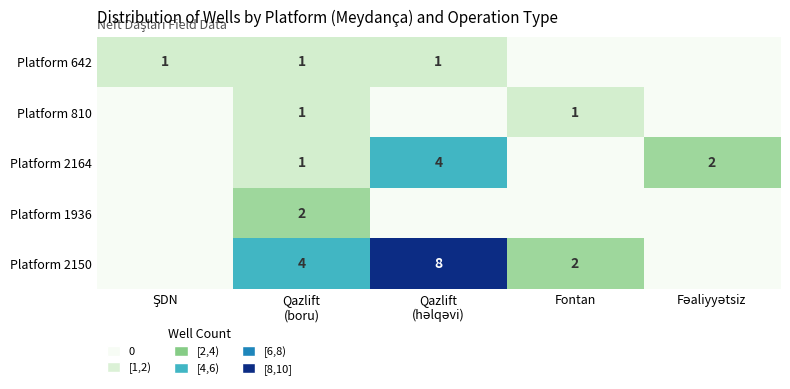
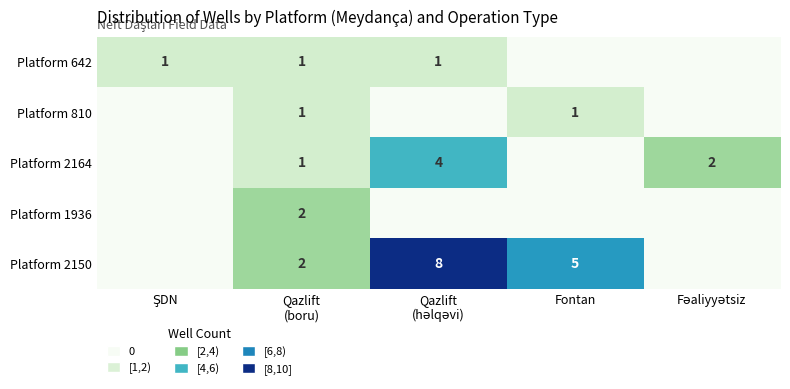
Platform 2150, Qazlift (boru): 4 -> 2
Platform 2150, Fontan: 2 -> 5
